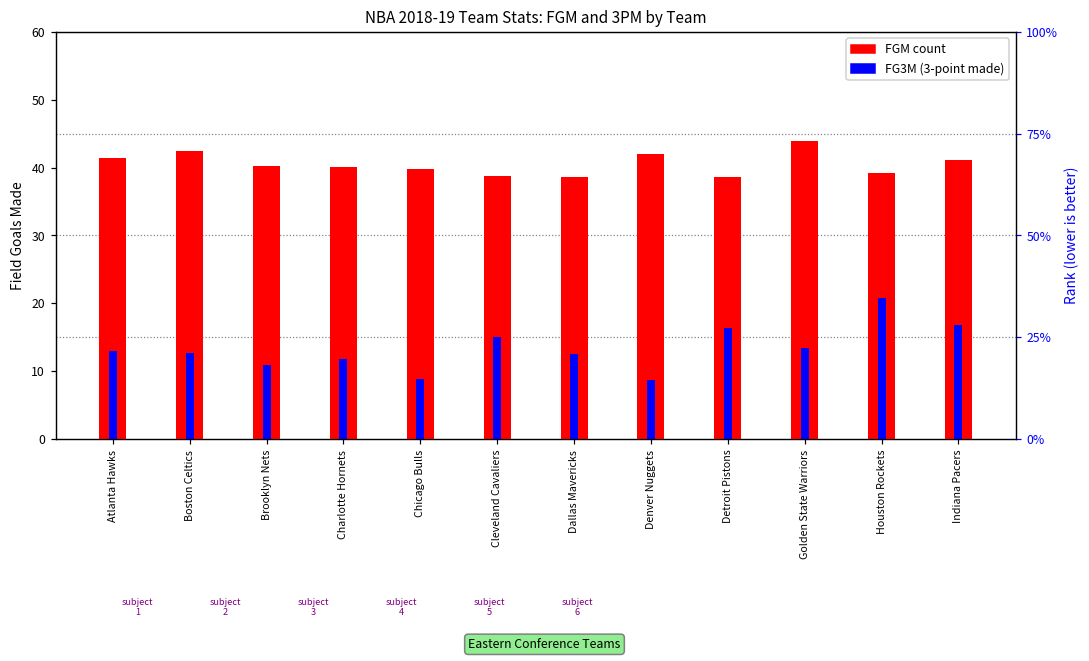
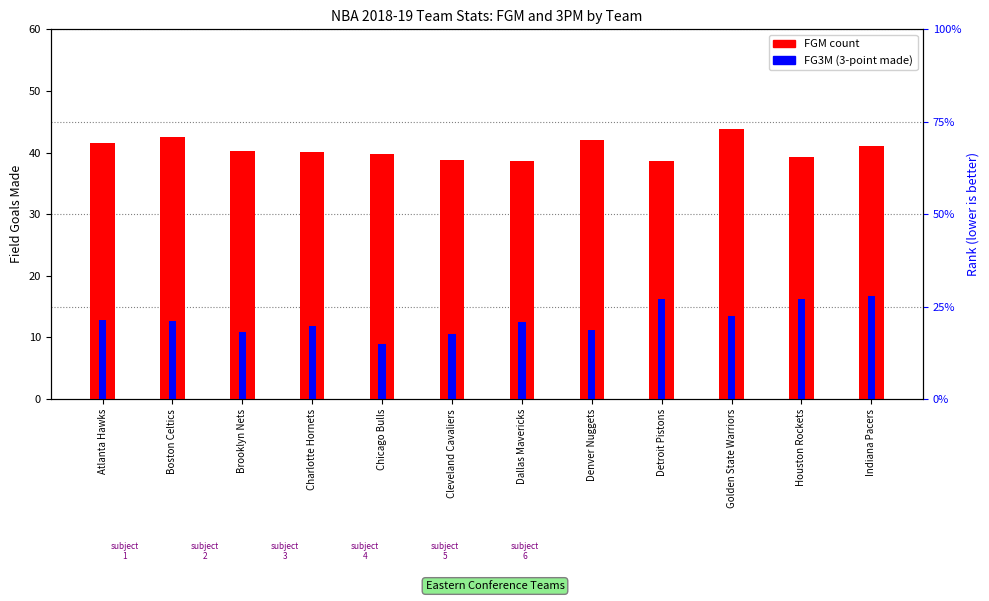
FG3M (3-point made), Cleveland Cavaliers: 15 -> 11
FG3M (3-point made), Denver Nuggets: 9 -> 11
FG3M (3-point made), Houston Rockets: 21 -> 16
